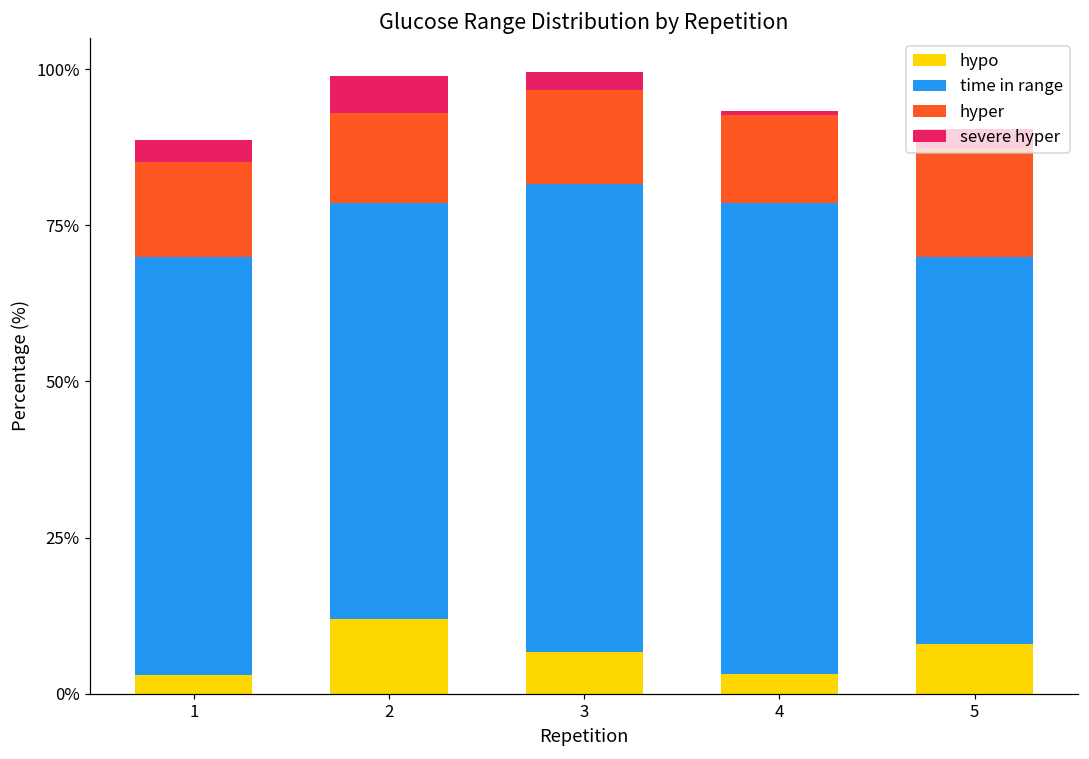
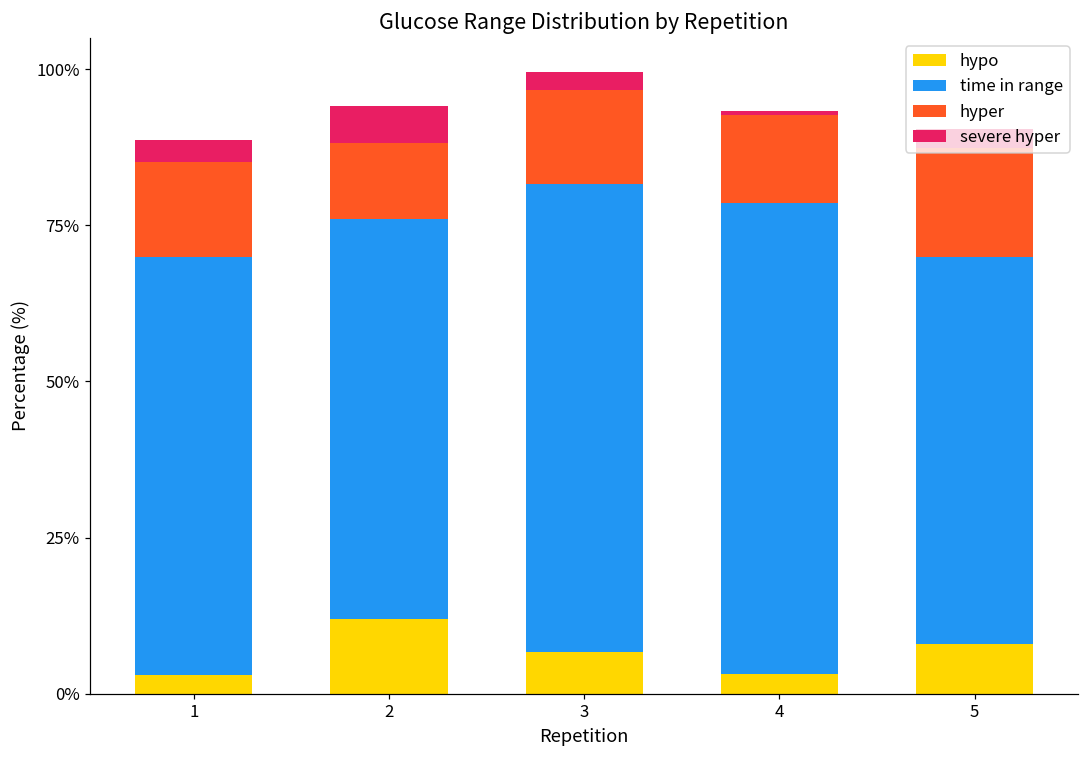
time in range, 2: 67% -> 64%
hyper, 2: 14% -> 12%
